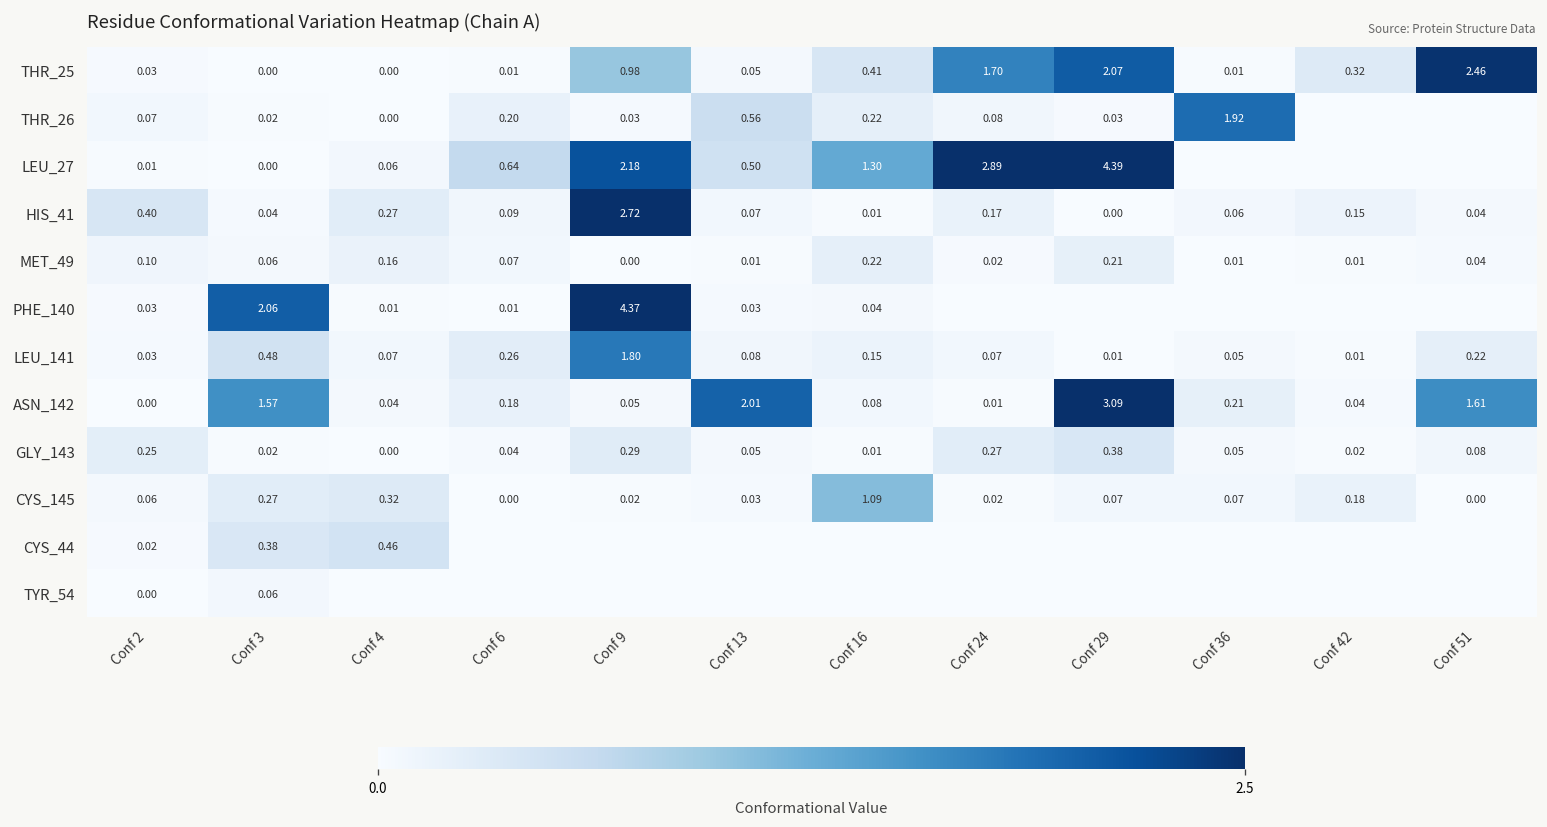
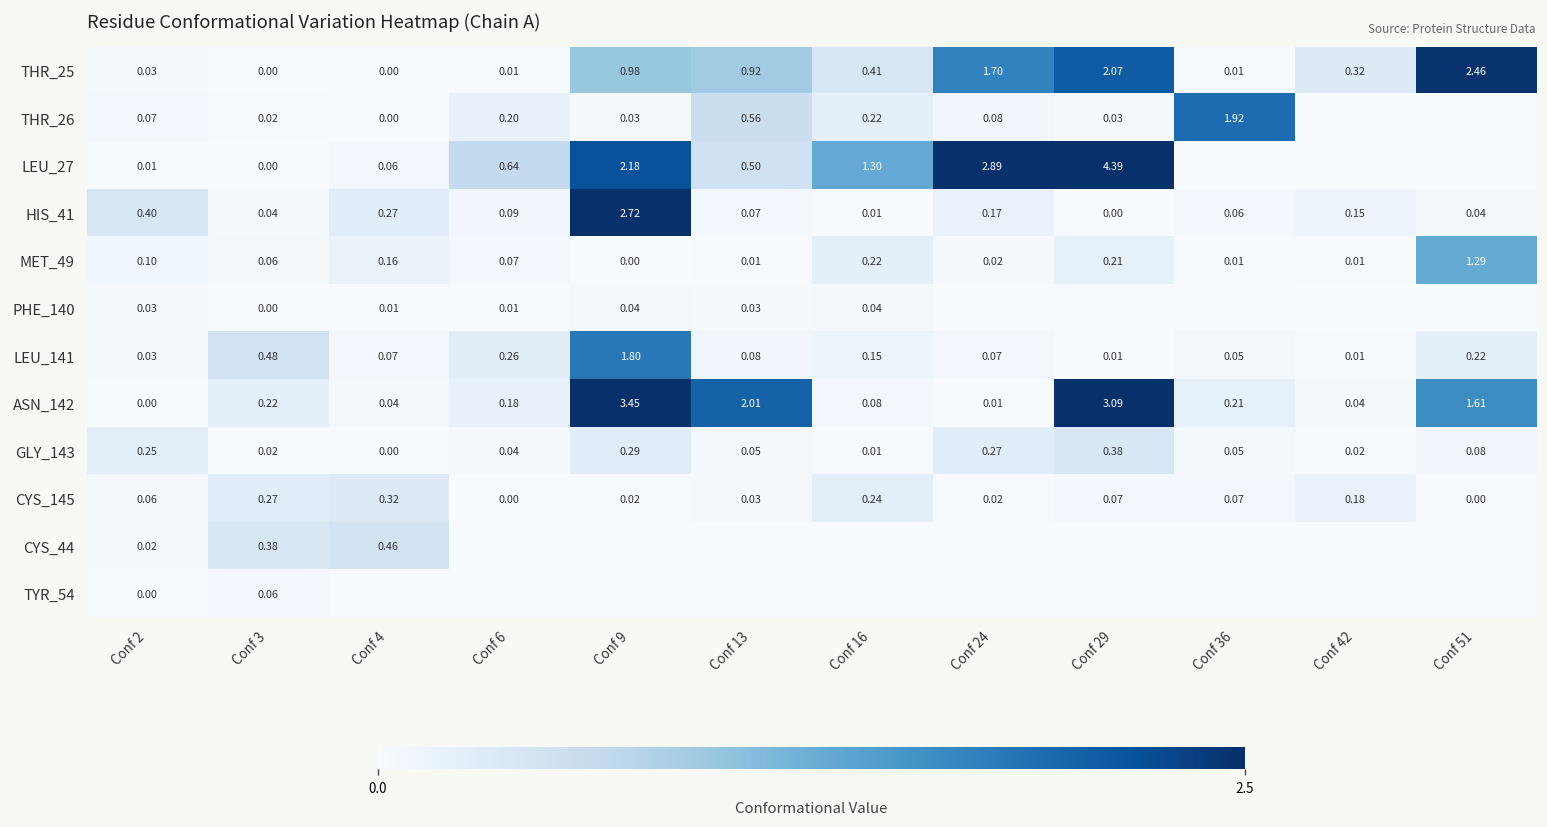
THR_25, Conf 13: 0.05 -> 0.92
MET_49, Conf 51: 0.04 -> 1.29
PHE_140, Conf 3: 2.06 -> 0.00
PHE_140, Conf 9: 4.37 -> 0.04
ASN_142, Conf 3: 1.57 -> 0.22
ASN_142, Conf 9: 0.05 -> 3.45
CYS_145, Conf 16: 1.09 -> 0.24
